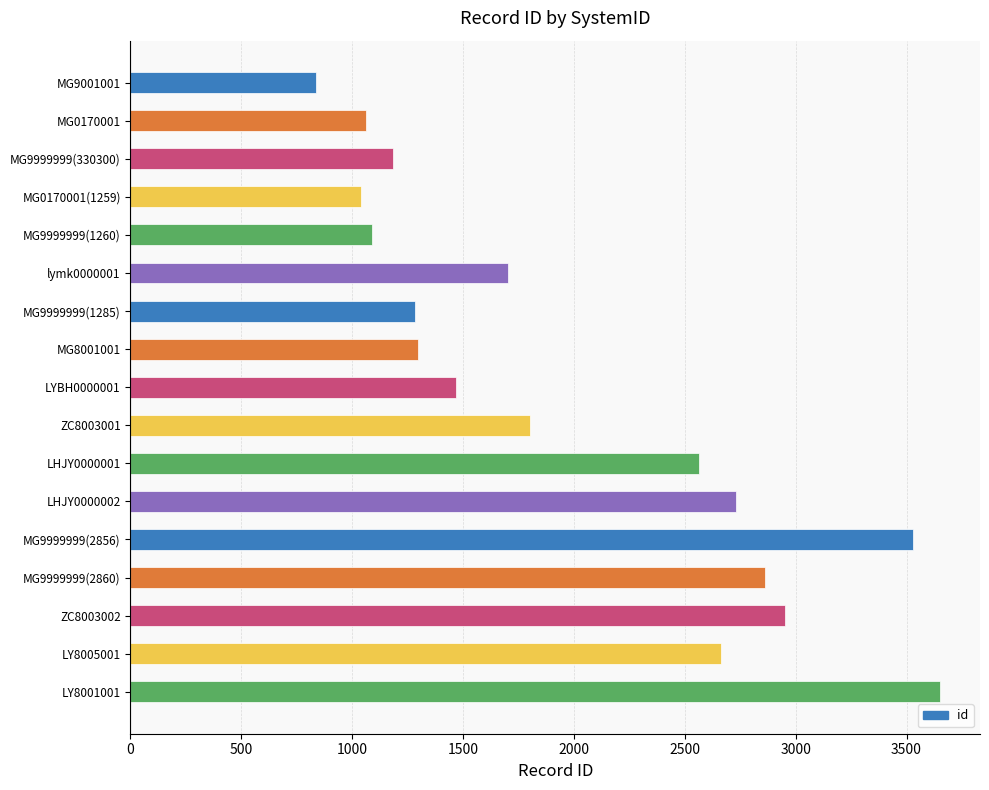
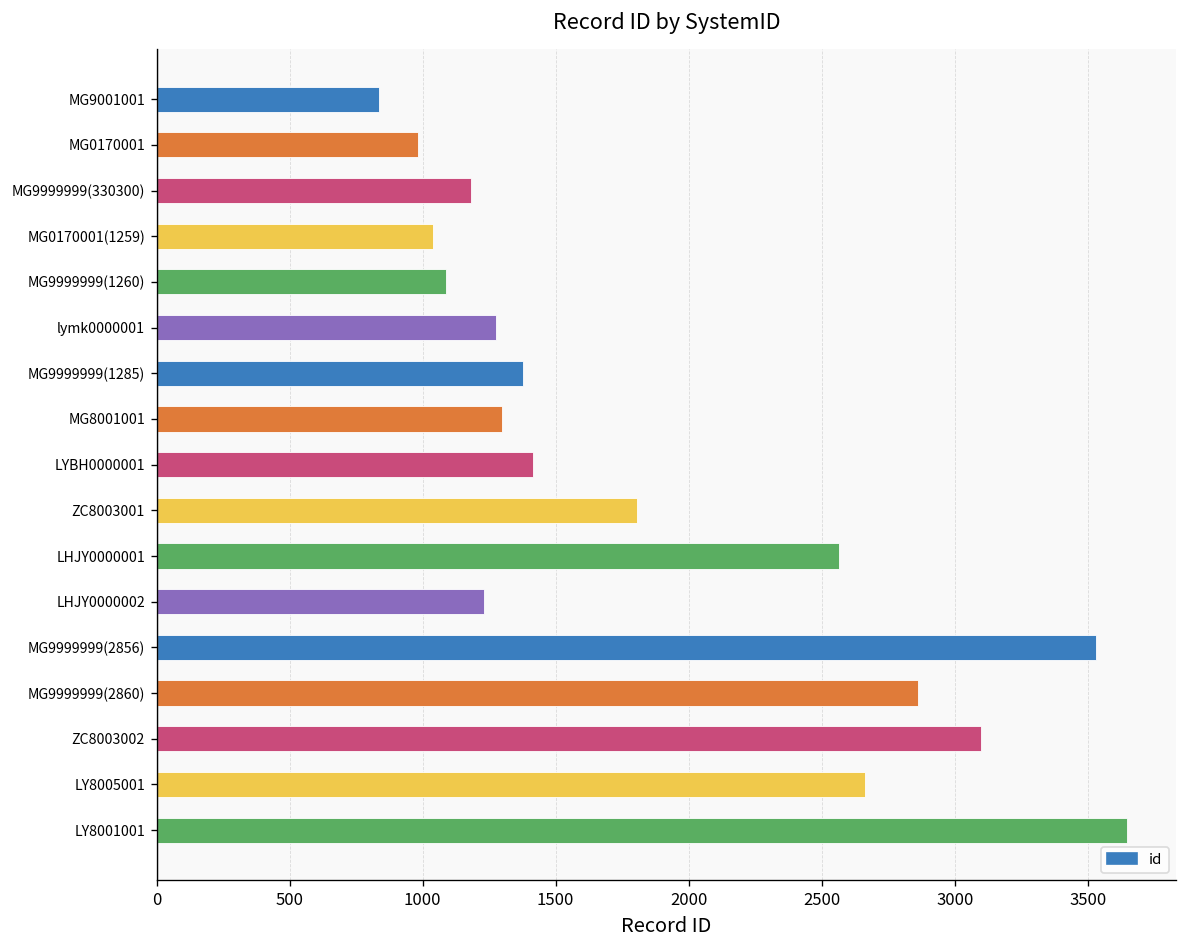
MG0170001: 1060 -> 980
lymk0000001: 1700 -> 1270
MG9999999(1285): 1290 -> 1380
LYBH0000001: 1470 -> 1410
LHJY0000002: 2730 -> 1230
ZC8003002: 2950 -> 3100
